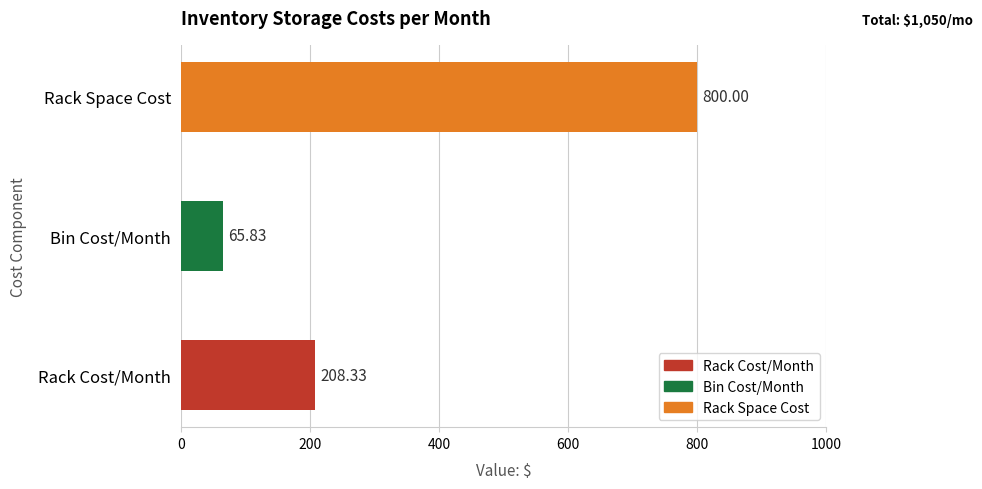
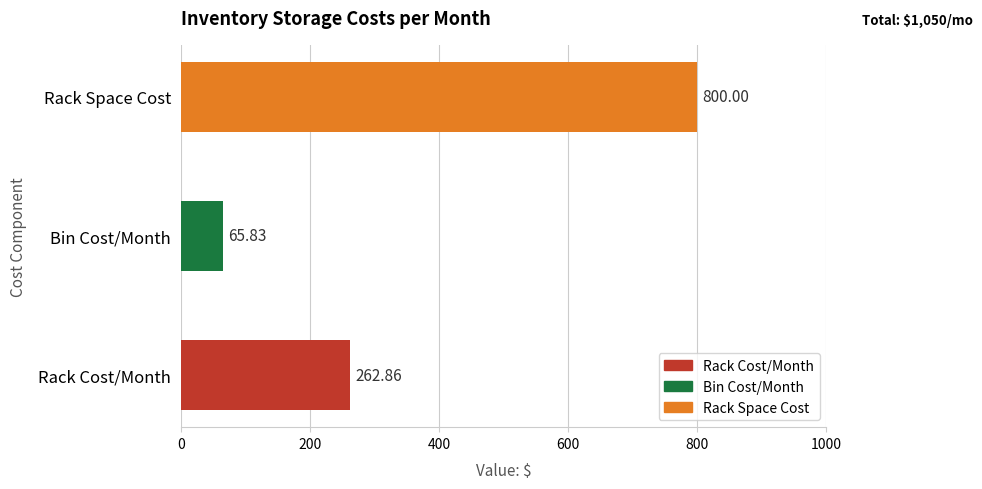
Rack Cost/Month: 208.33 -> 262.86
